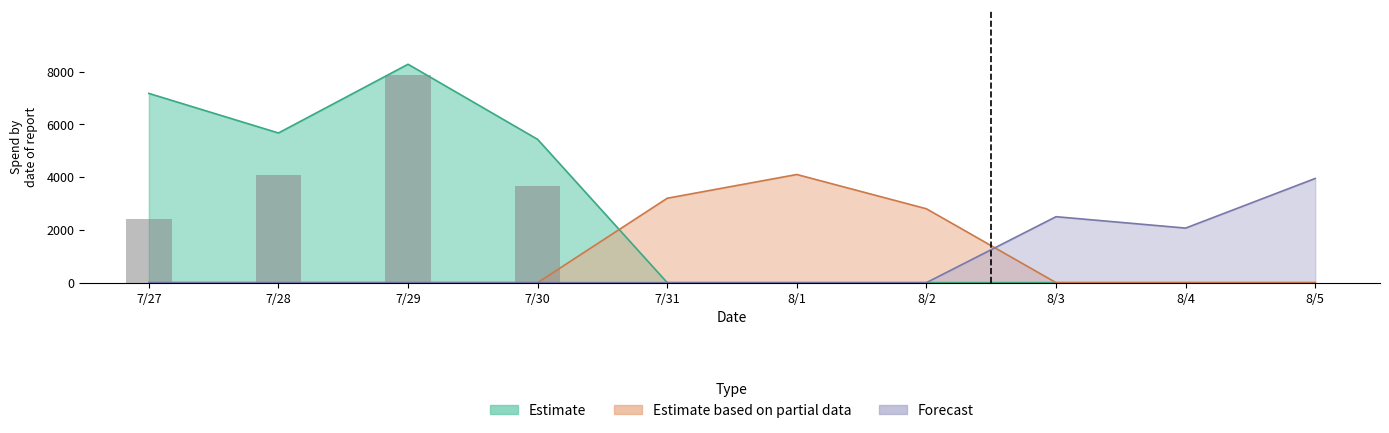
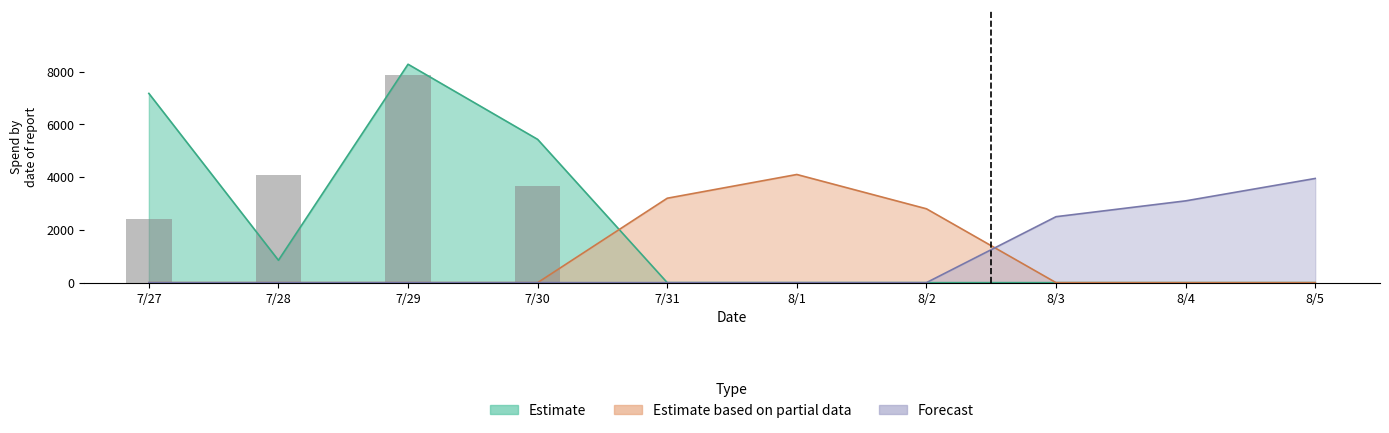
Estimate, 7/28: 5700 -> 800
Forecast, 8/4: 2100 -> 3100
